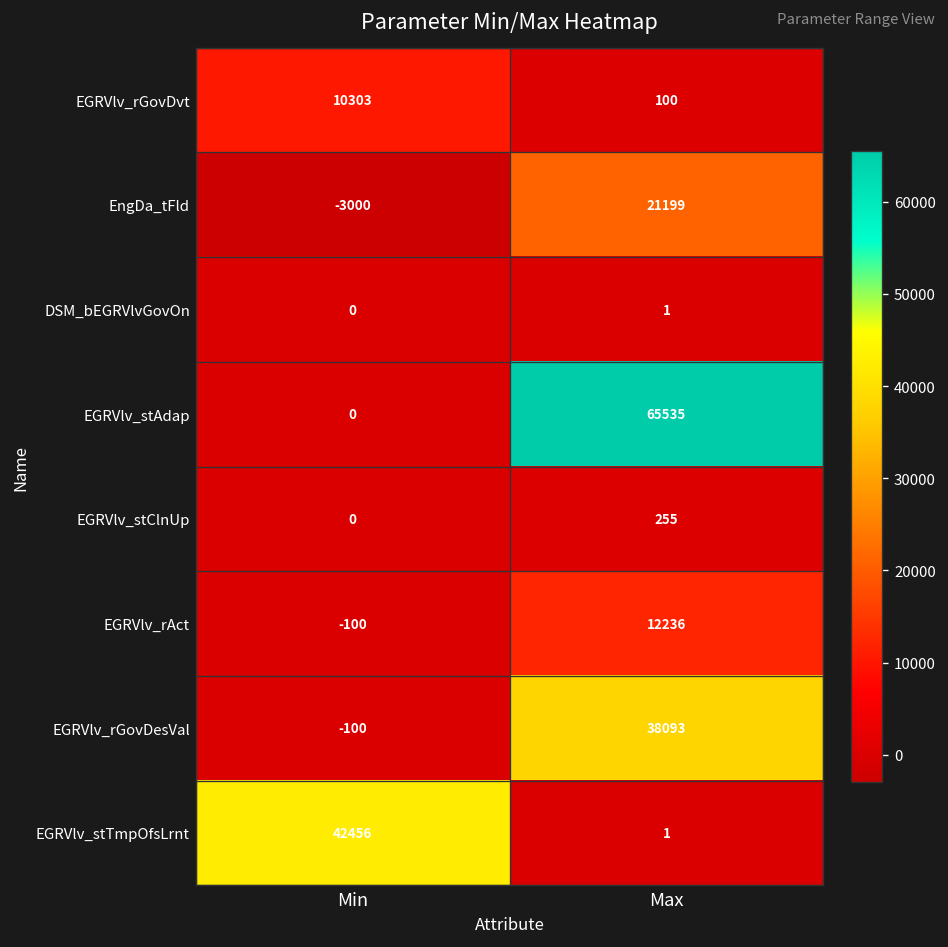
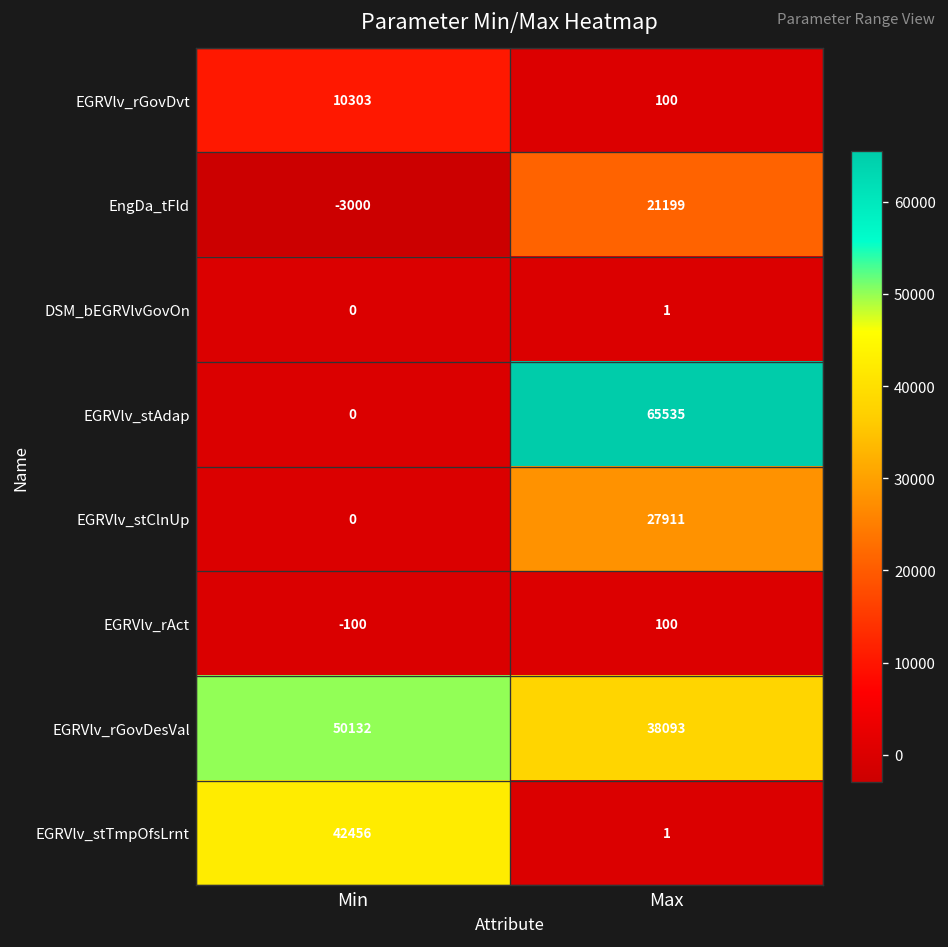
EGRVlv_stClnUp, Max: 255 -> 27911
EGRVlv_rAct, Max: 12236 -> 100
EGRVlv_rGovDesVal, Min: -100 -> 50132
